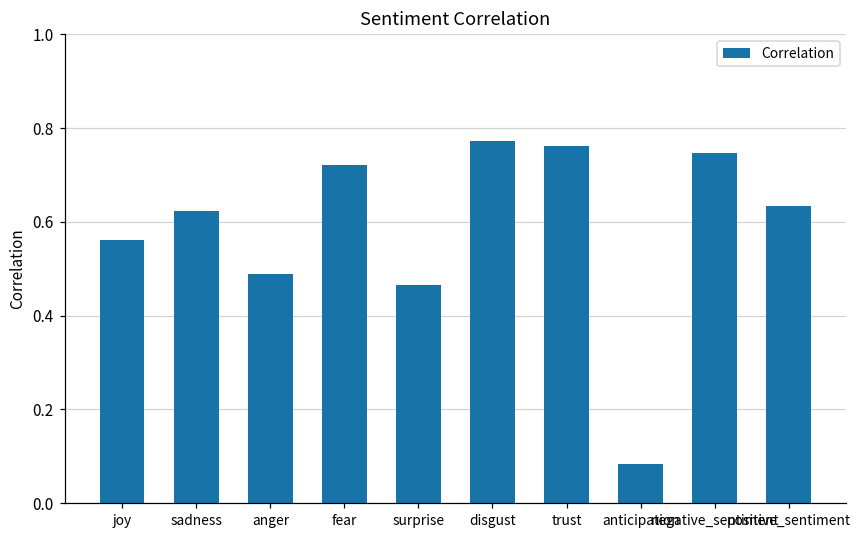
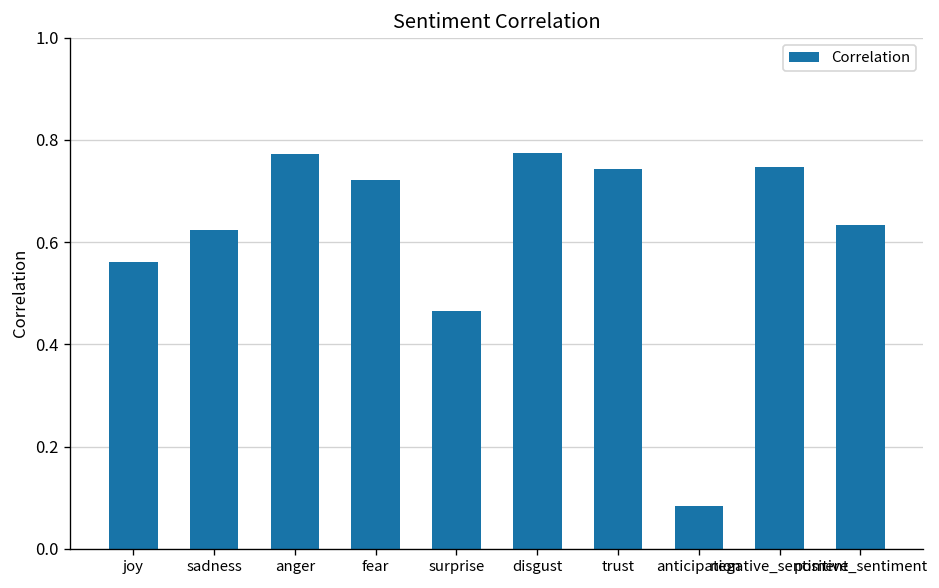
anger: 0.49 -> 0.77
trust: 0.76 -> 0.74
